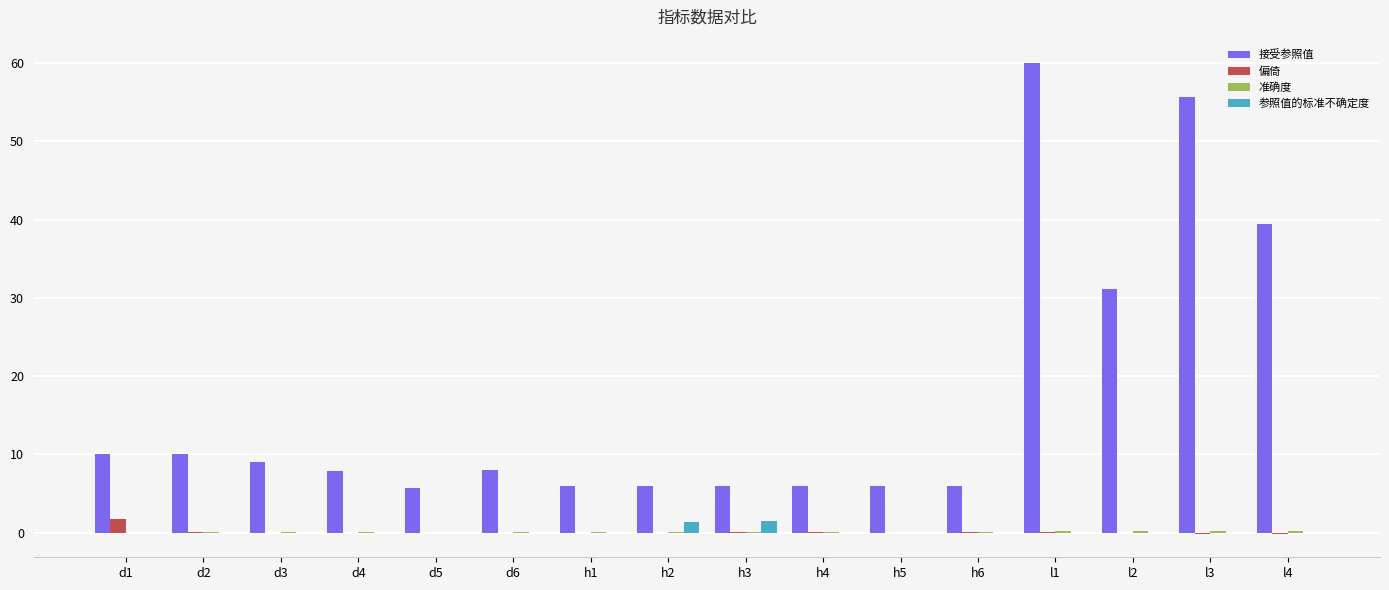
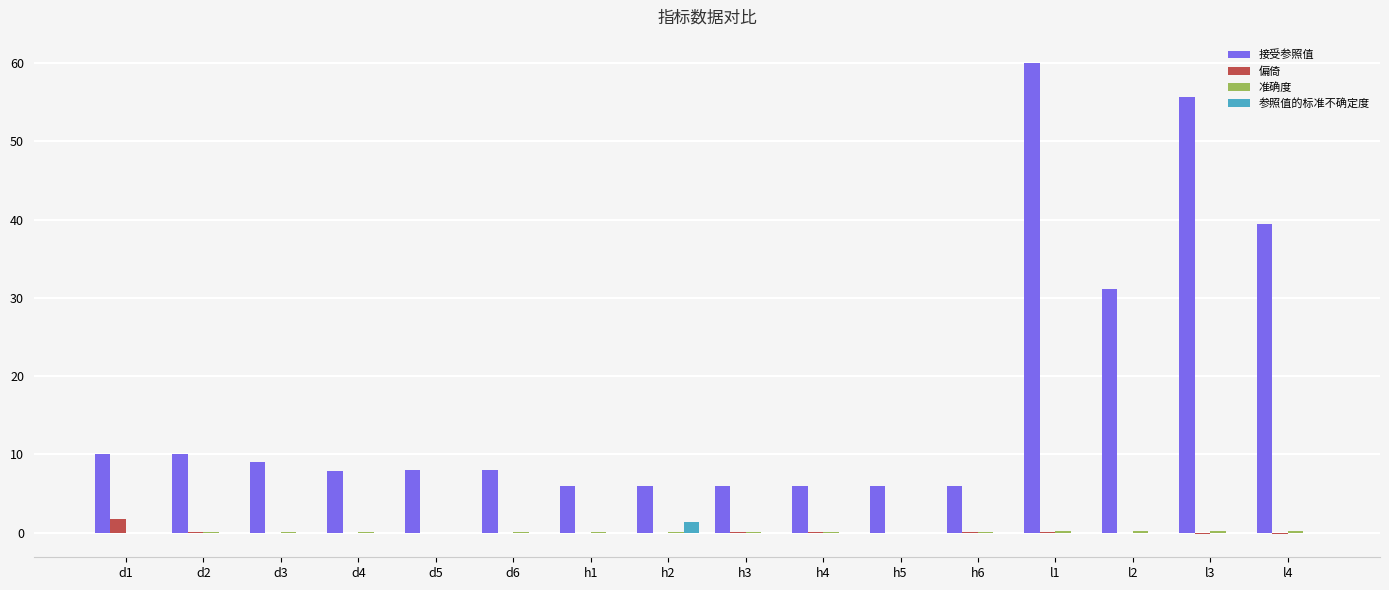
接受参照值, d5: 6 -> 8
参照值的标准不确定度, h3: 1 -> 0
